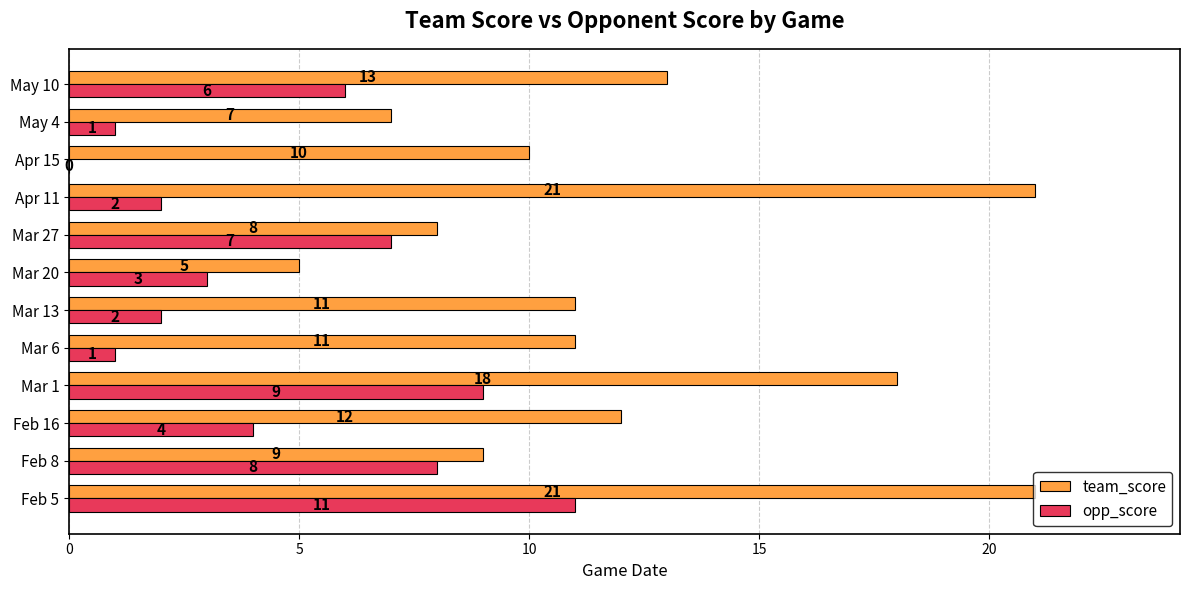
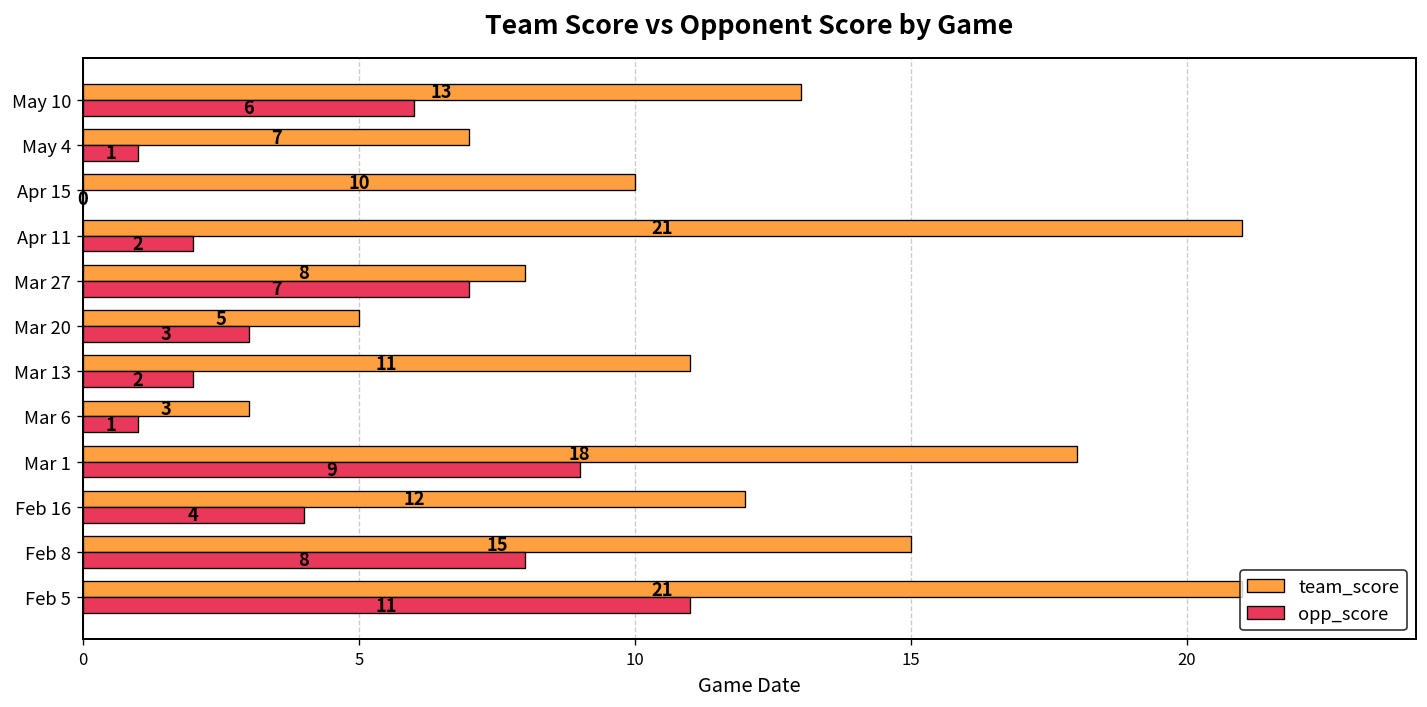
team_score, Mar 6: 11 -> 3
team_score, Feb 8: 9 -> 15
